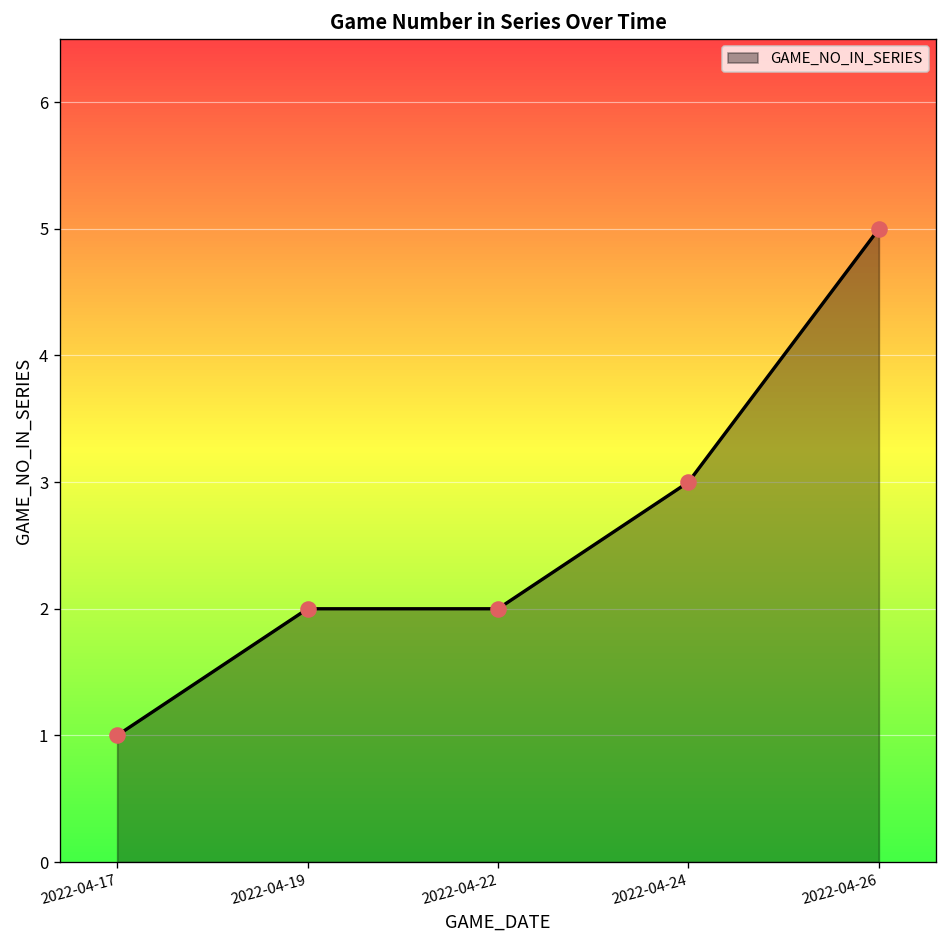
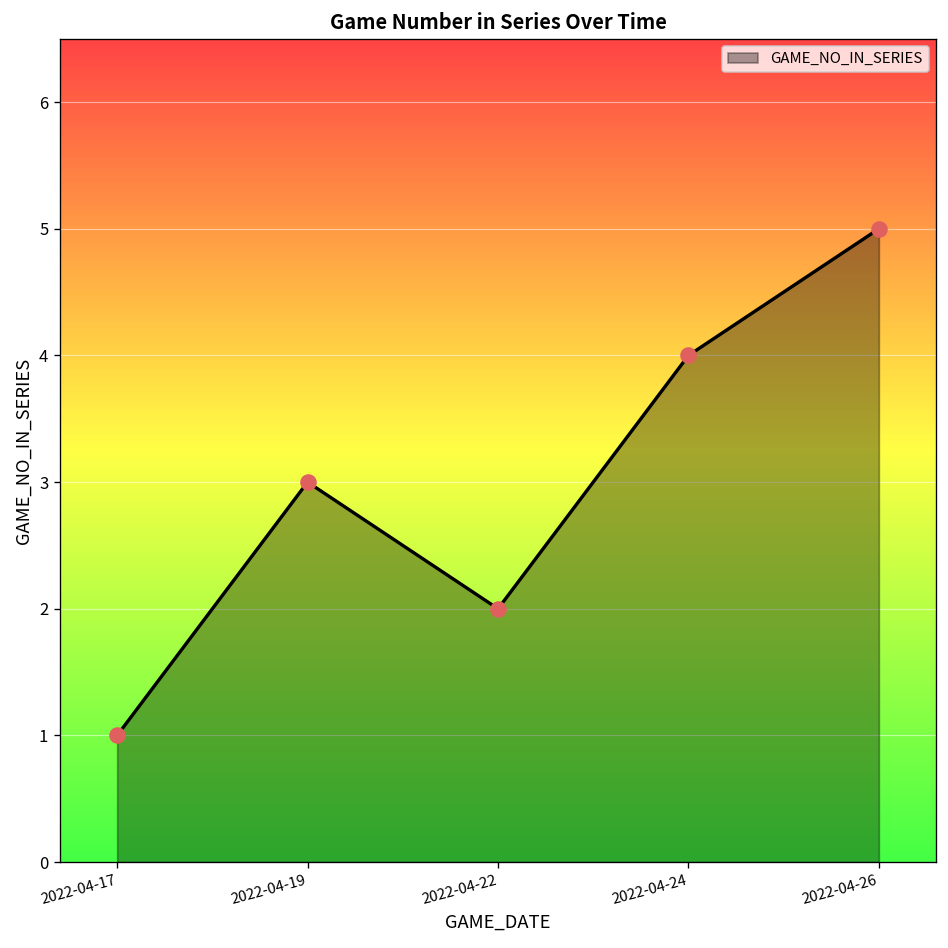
2022-04-19: 2 -> 3
2022-04-24: 3 -> 4
